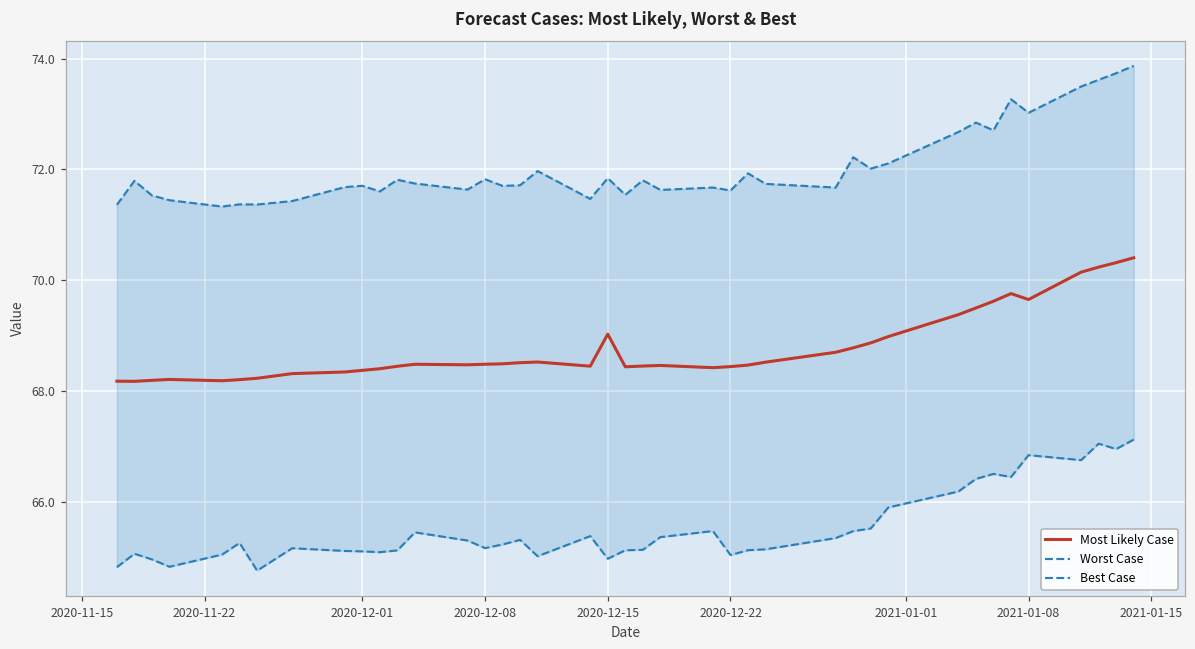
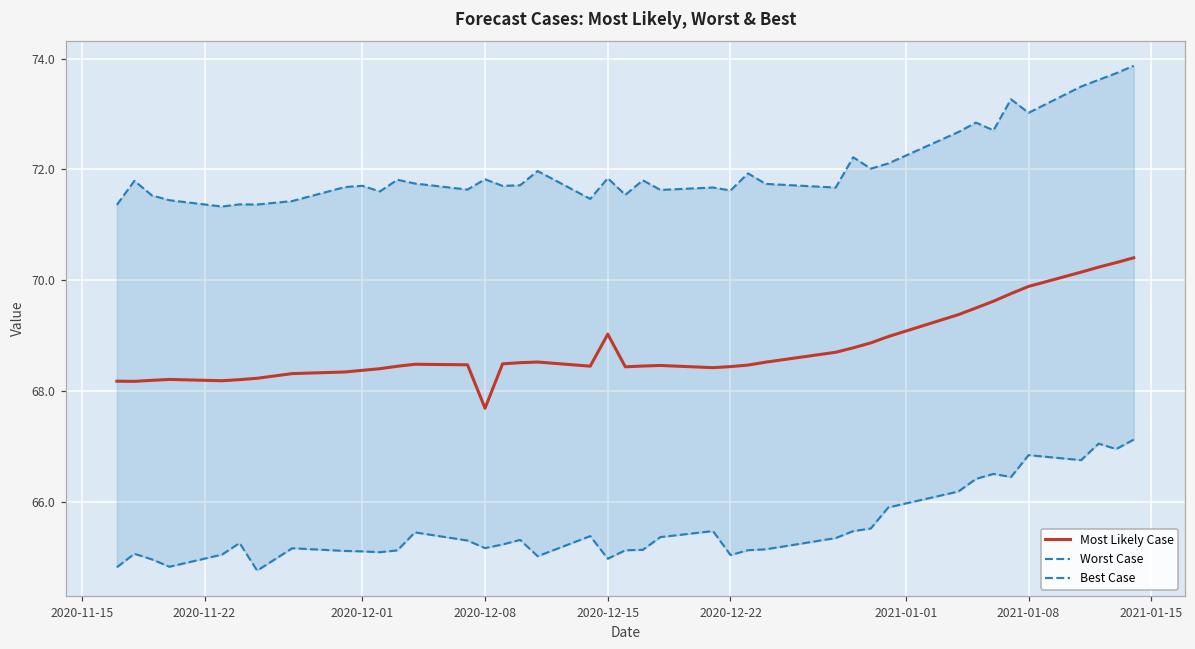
Most Likely Case, 2020-12-08: 68.5 -> 67.7
Most Likely Case, 2021-01-08: 69.7 -> 69.9
